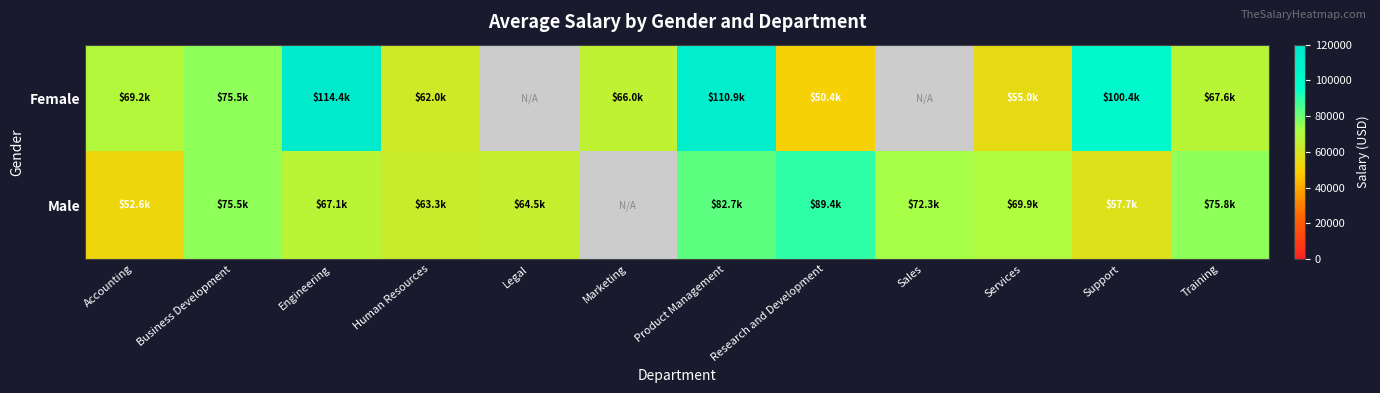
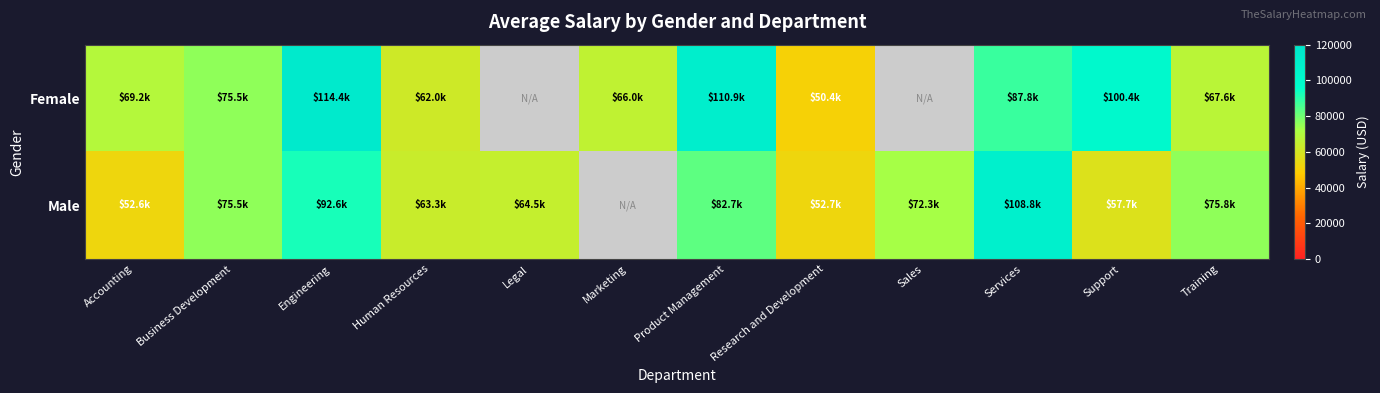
Female, Services: $55.0k -> $87.8k
Male, Engineering: $67.1k -> $92.6k
Male, Research and Development: $89.4k -> $52.7k
Male, Services: $69.9k -> $108.8k
